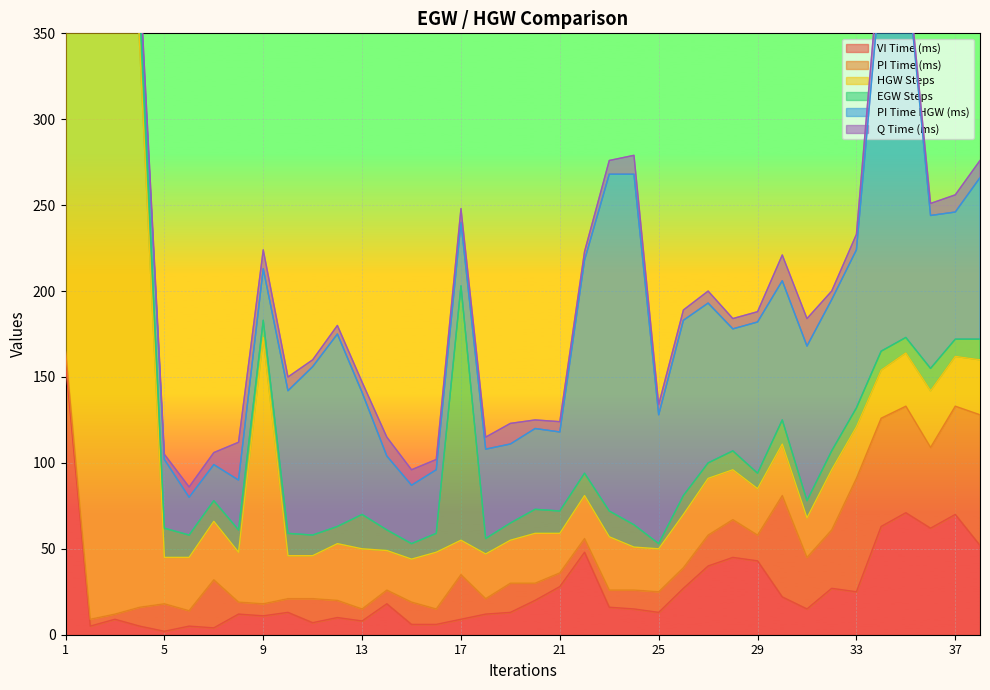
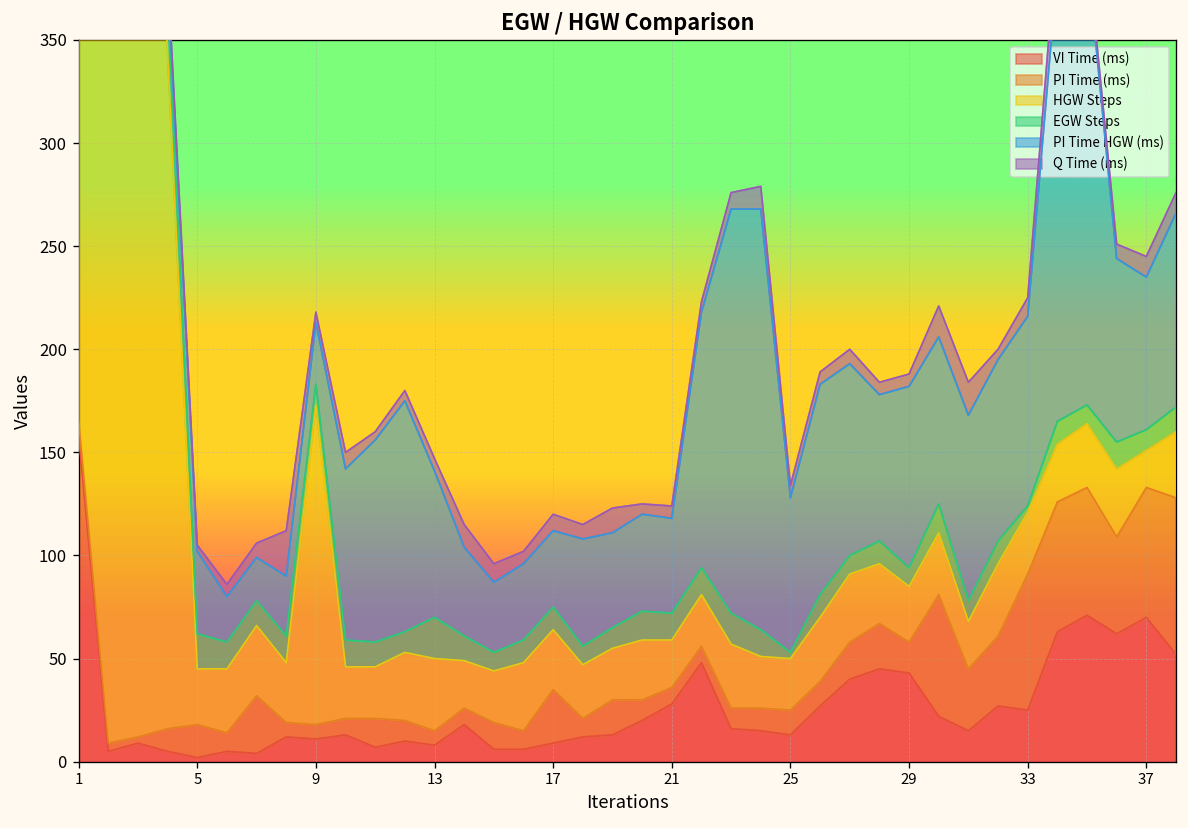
Q Time (ms), 9: 11 -> 5
HGW Steps, 17: 20 -> 29
EGW Steps, 17: 148 -> 11
EGW Steps, 33: 11 -> 3
HGW Steps, 37: 29 -> 18
